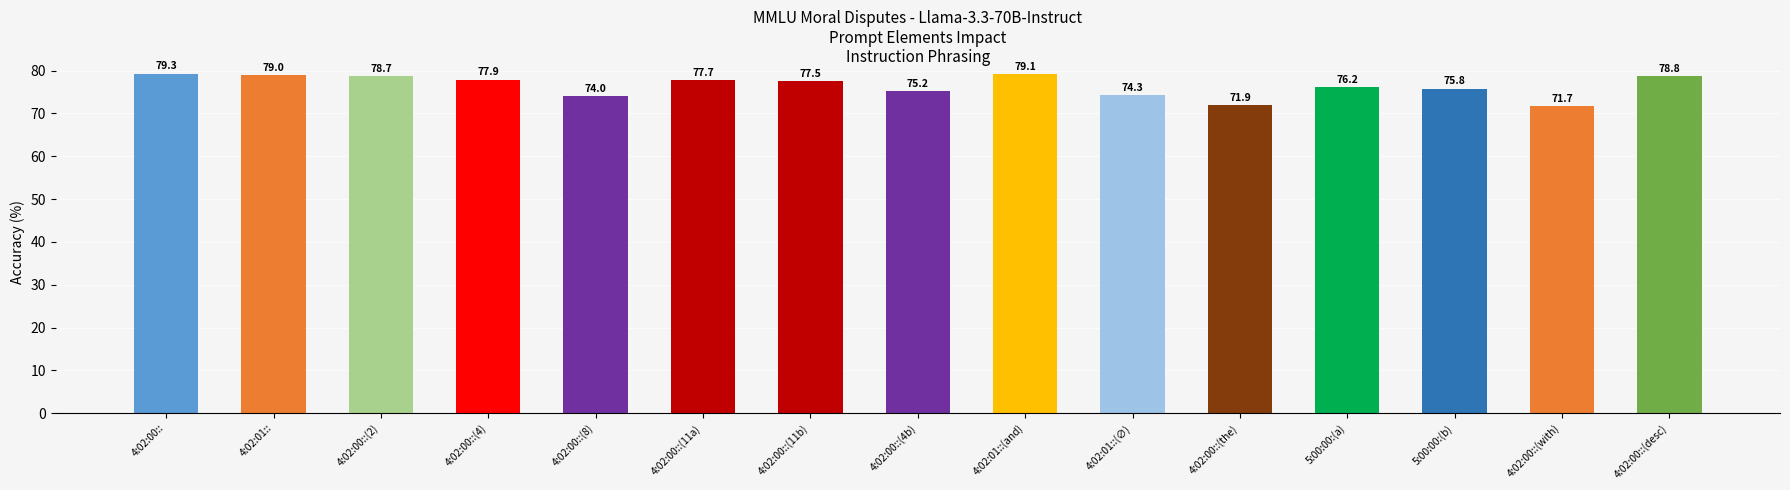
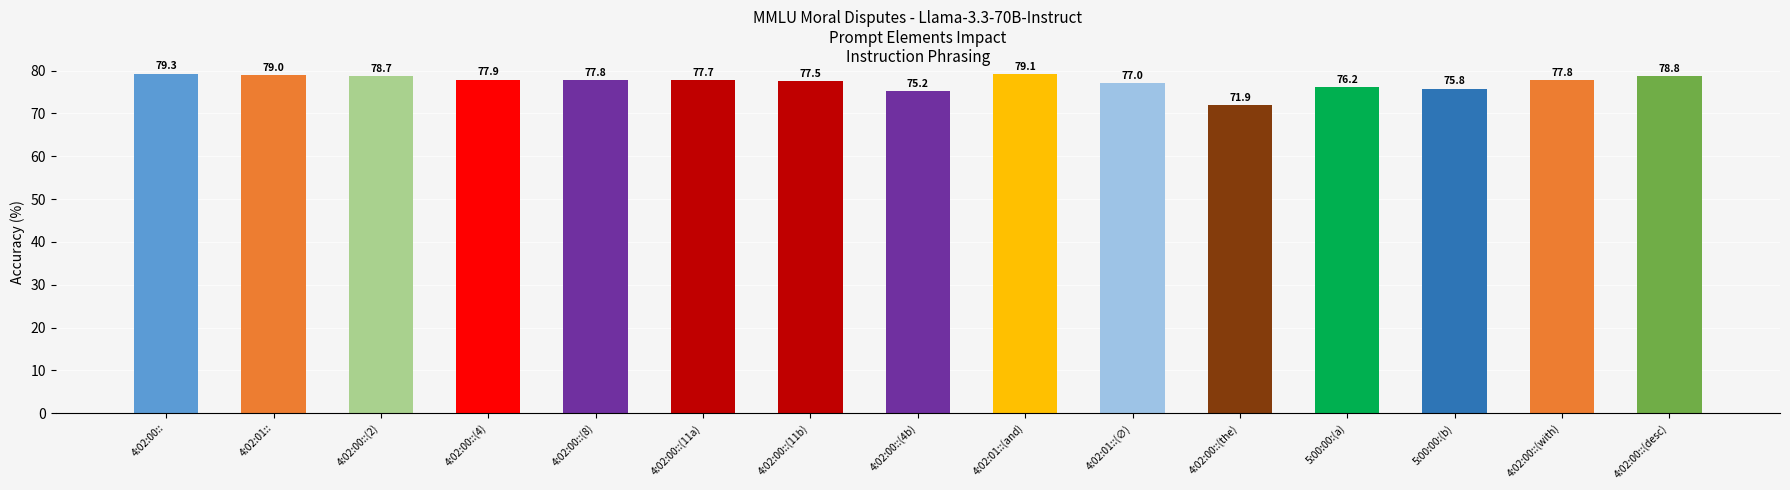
4:02:00::(8): 74.0 -> 77.8
4:02:01::(∅): 74.3 -> 77.0
4:02:00::(with): 71.7 -> 77.8
